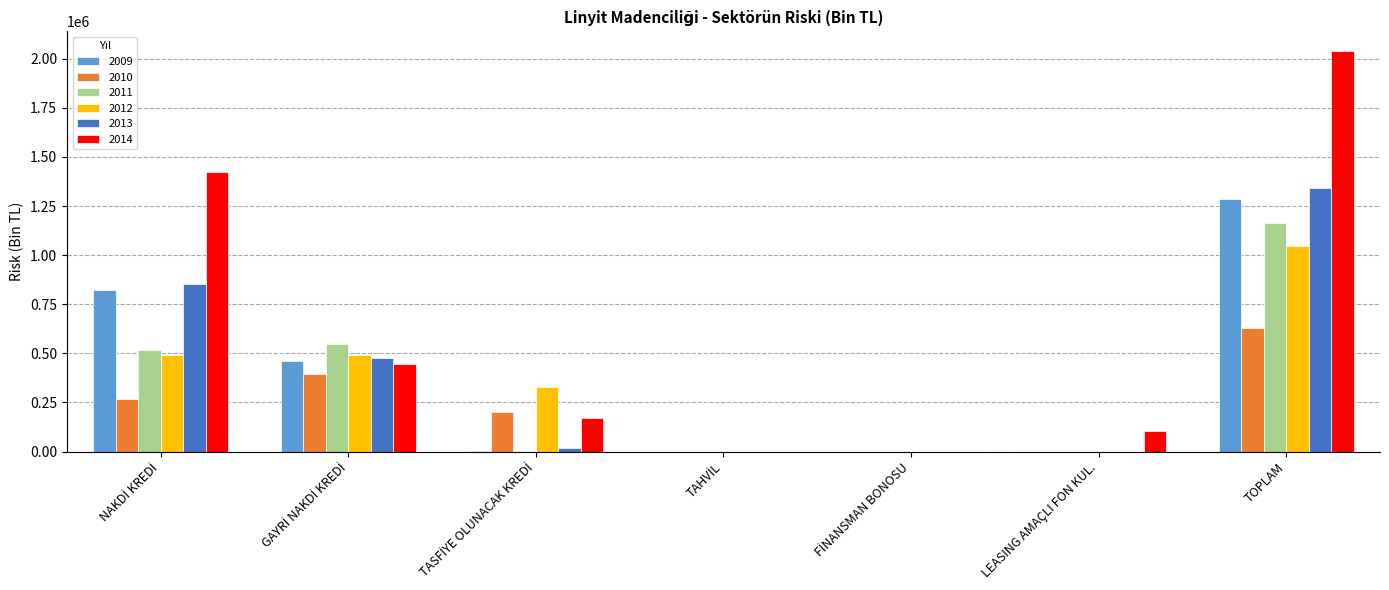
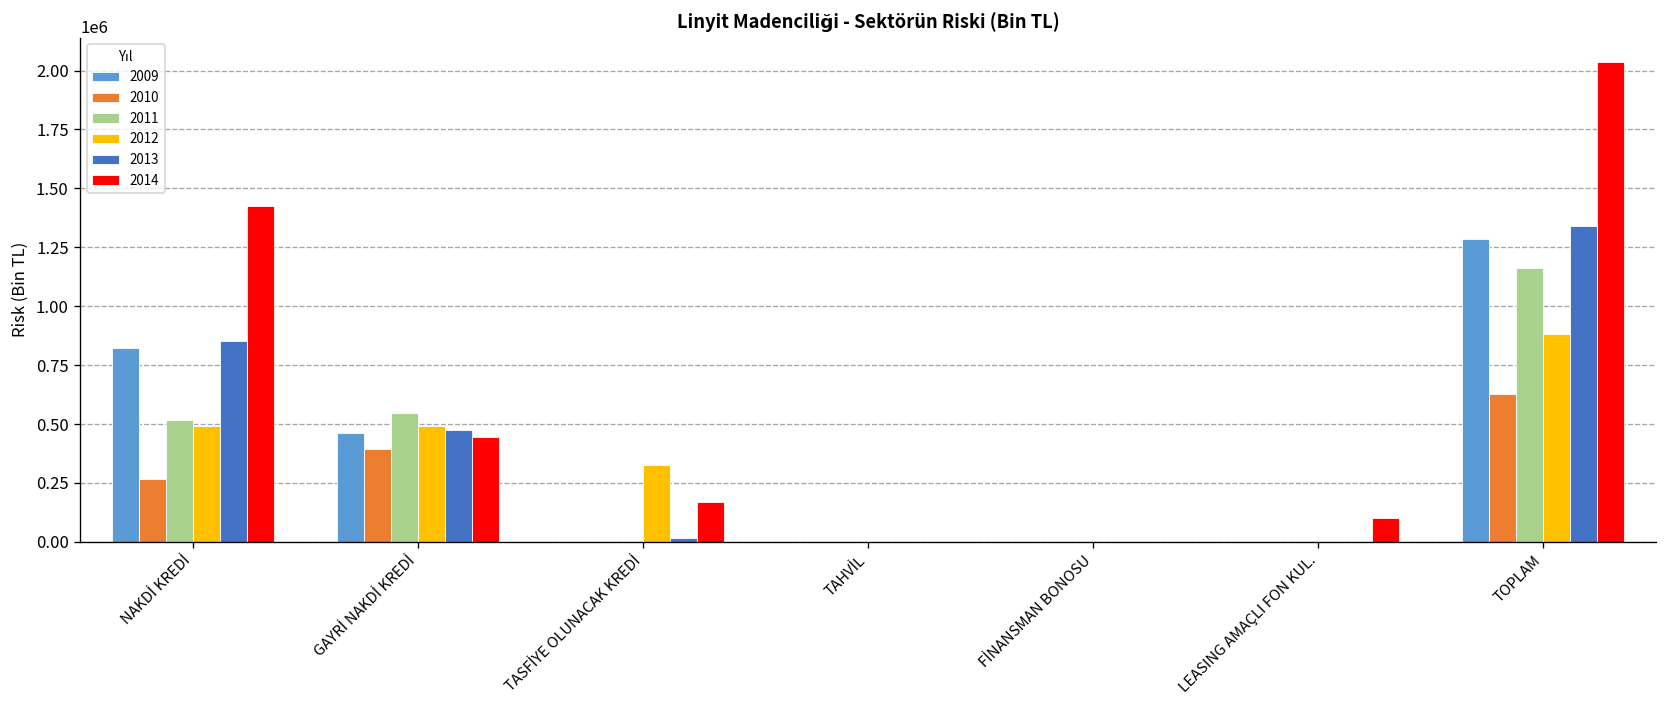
2010, TASFİYE OLUNACAK KREDİ: 200000 -> 0
2012, TOPLAM: 1040000 -> 880000
